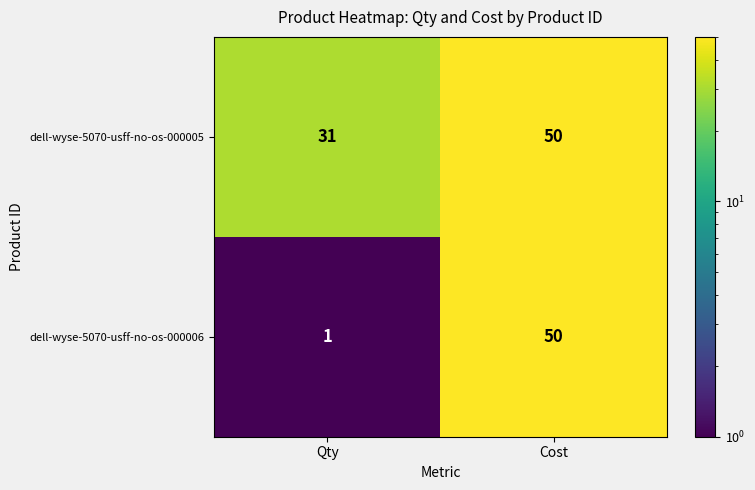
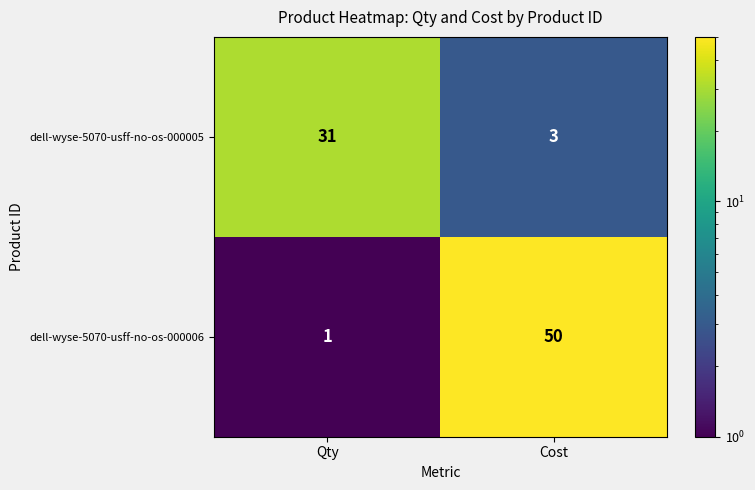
dell-wyse-5070-usff-no-os-000005, Cost: 50 -> 3
